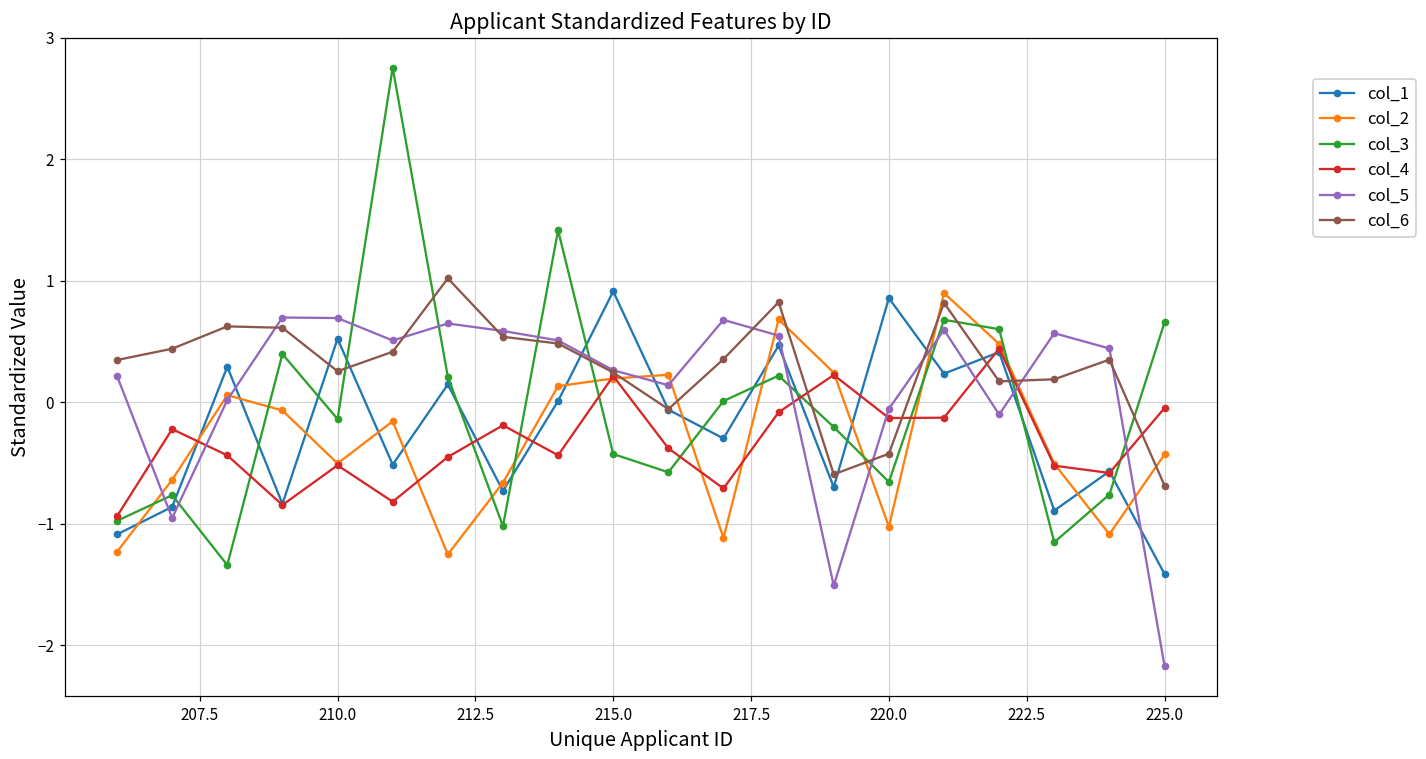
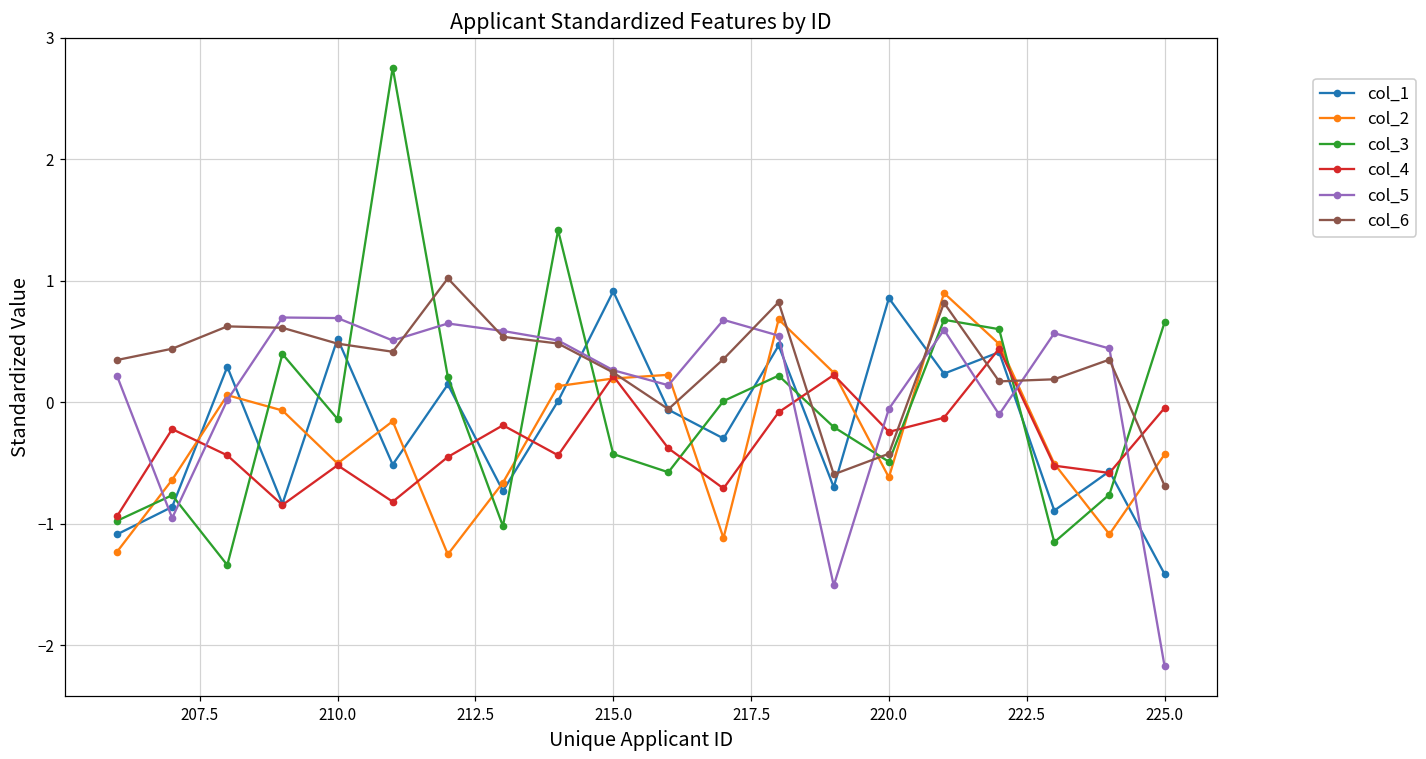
col_6, 210.0: 0.26 -> 0.48
col_2, 220.0: -1.03 -> -0.62
col_3, 220.0: -0.66 -> -0.49
col_4, 220.0: -0.13 -> -0.24
